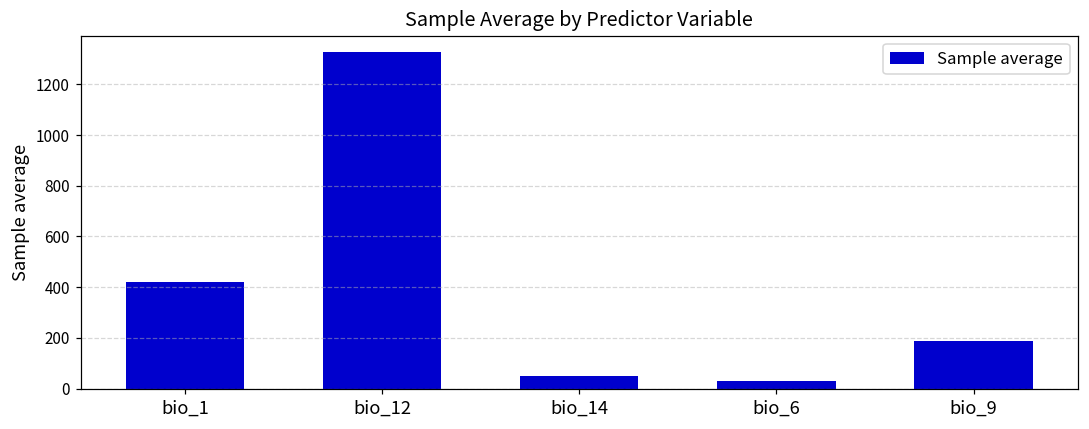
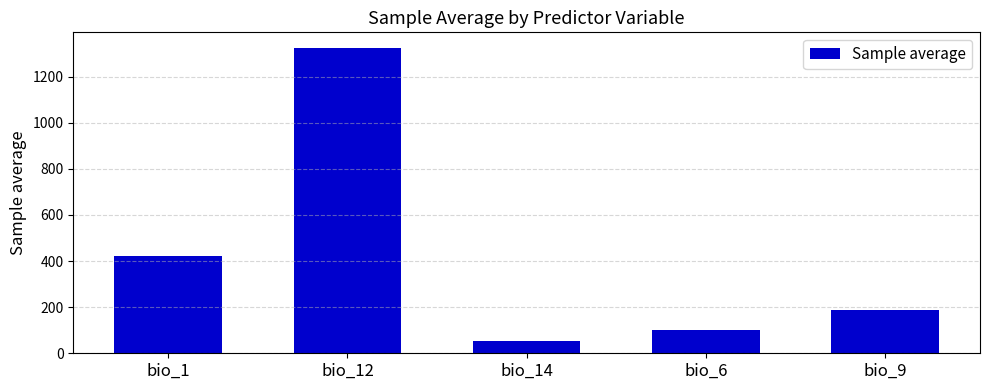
bio_6: 30 -> 100
